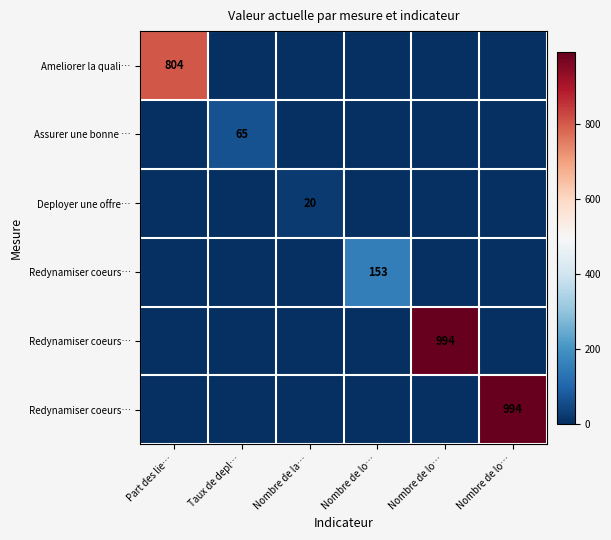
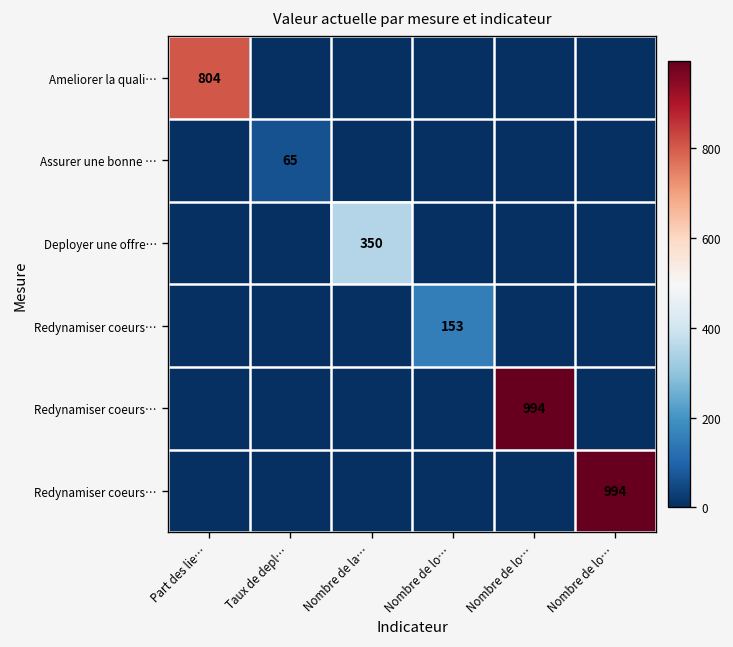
Deployer une offre…, Nombre de la…: 20 -> 350
